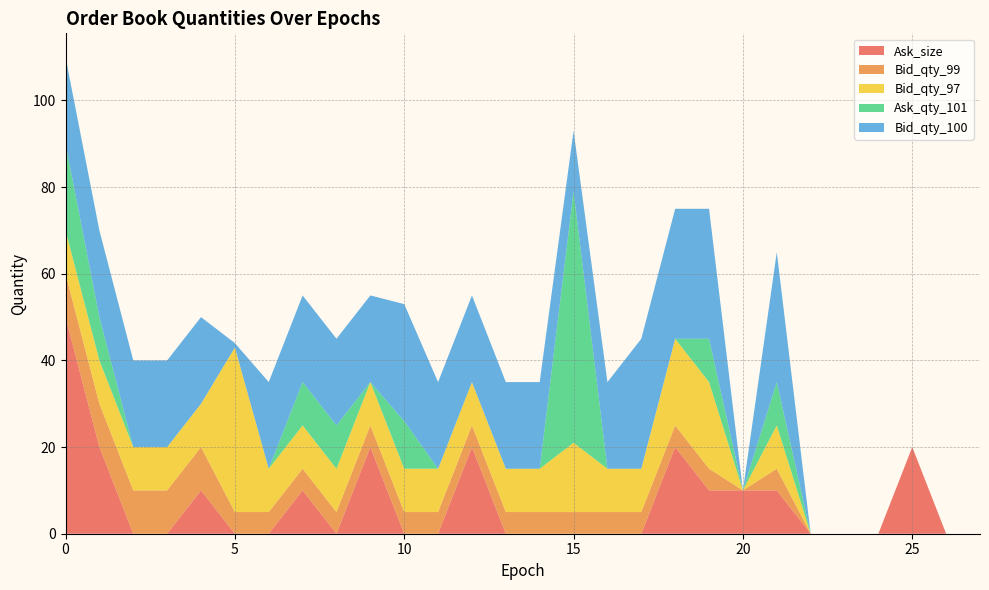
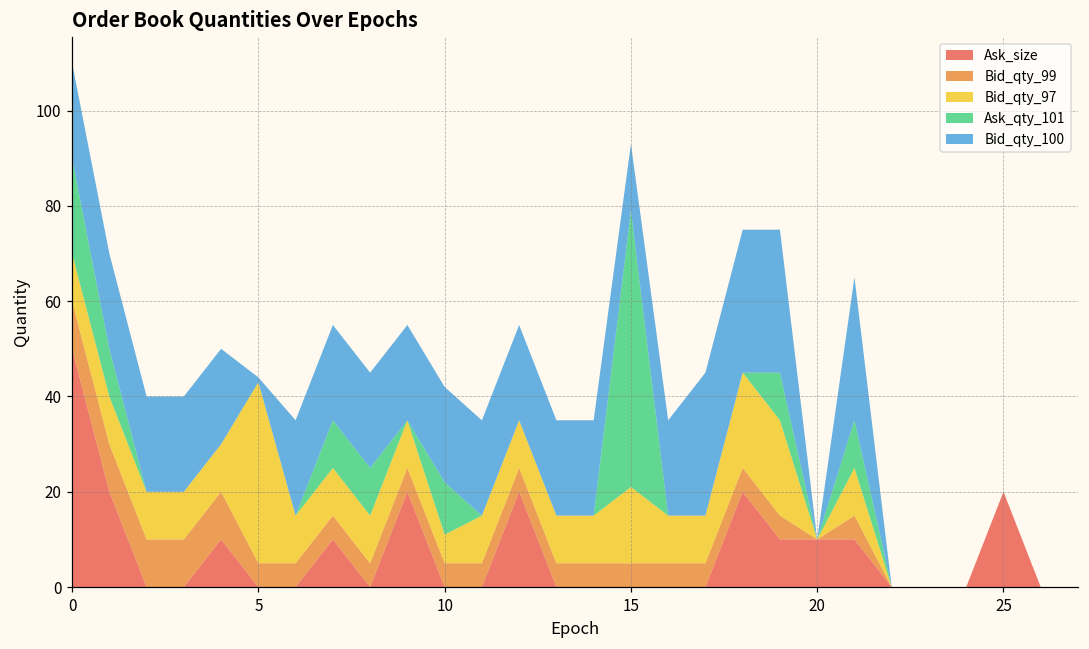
Bid_qty_97, 10: 10 -> 6
Bid_qty_100, 10: 27 -> 20
